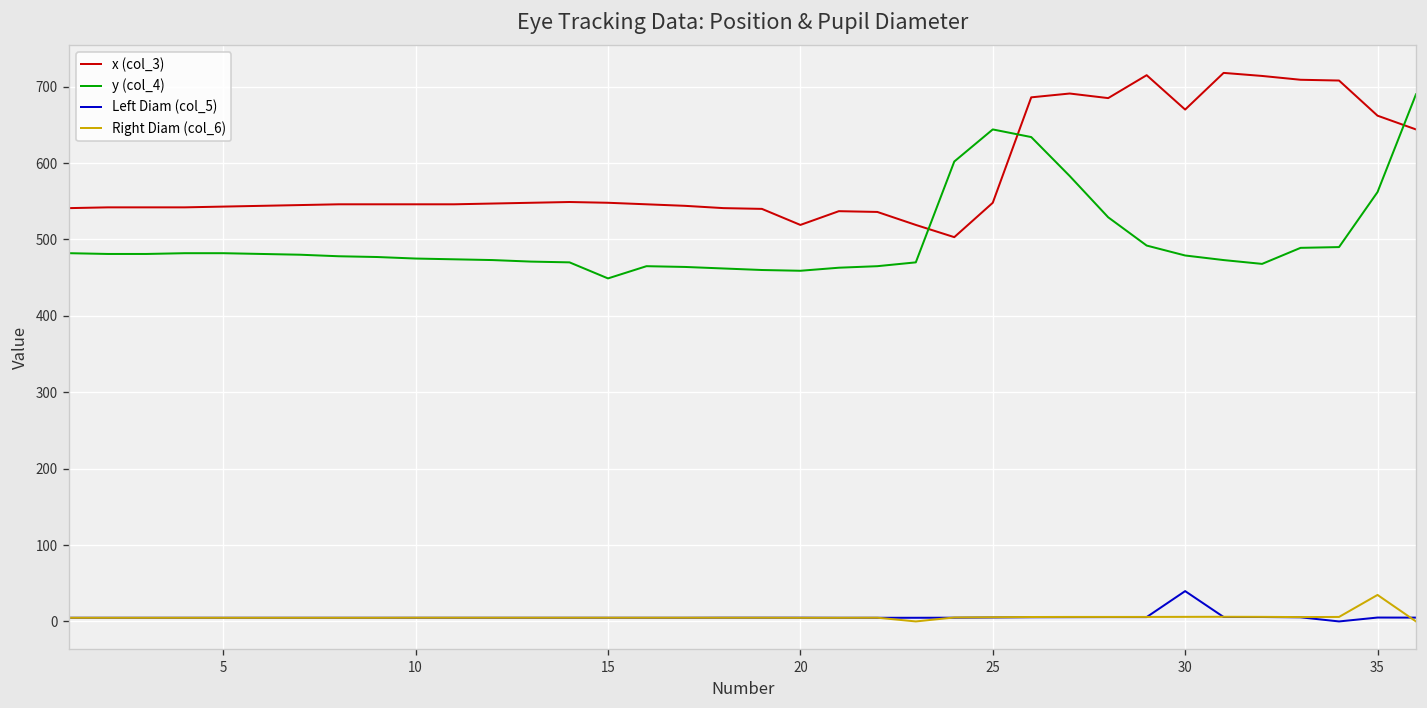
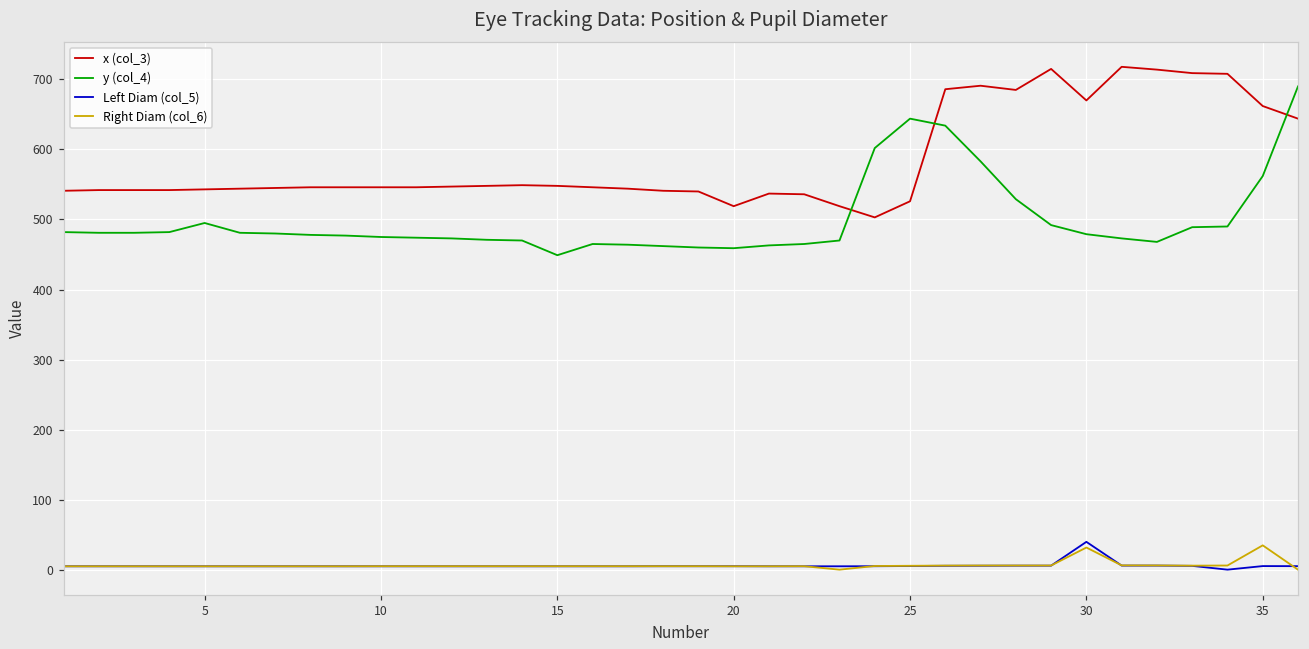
y (col_4), 5: 480 -> 500
x (col_3), 25: 550 -> 530
Right Diam (col_6), 30: 10 -> 30
